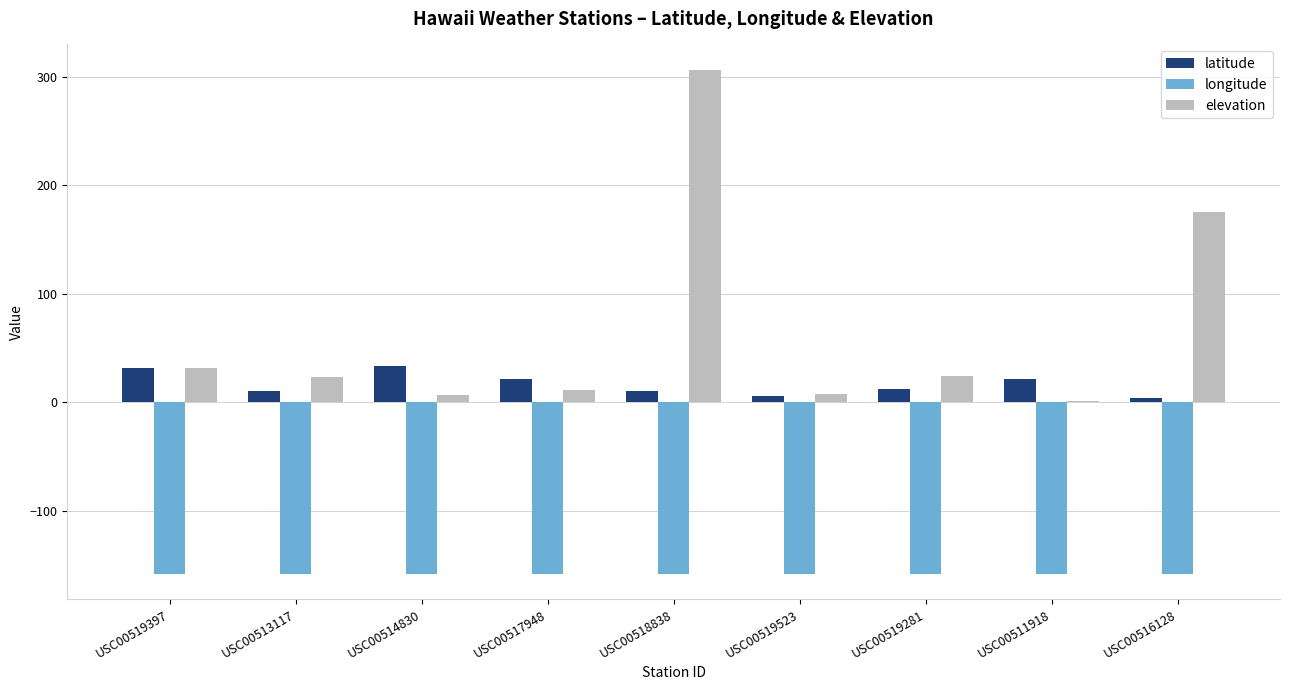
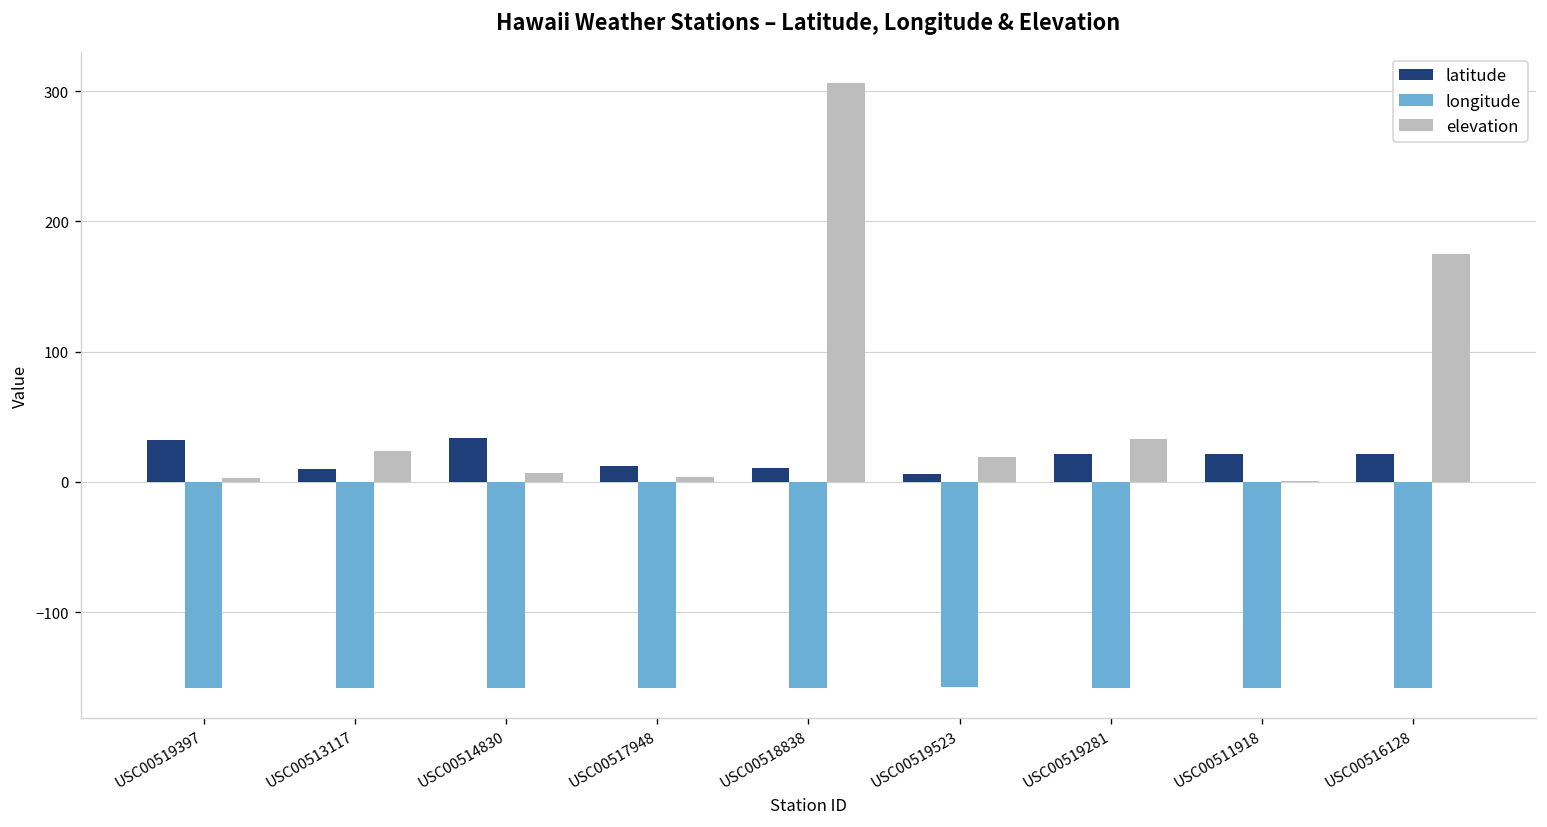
elevation, USC00519397: 31 -> 3
latitude, USC00517948: 21 -> 12
elevation, USC00517948: 12 -> 4
elevation, USC00519523: 8 -> 20
latitude, USC00519281: 12 -> 21
elevation, USC00519281: 25 -> 33
latitude, USC00516128: 4 -> 21
